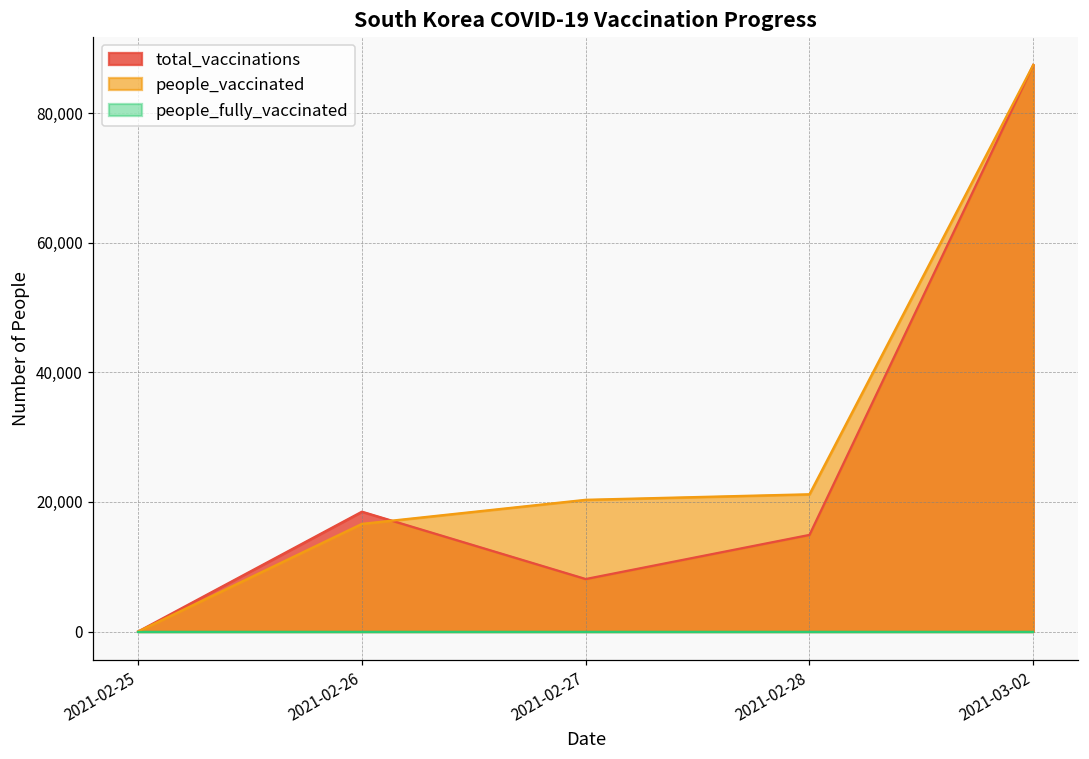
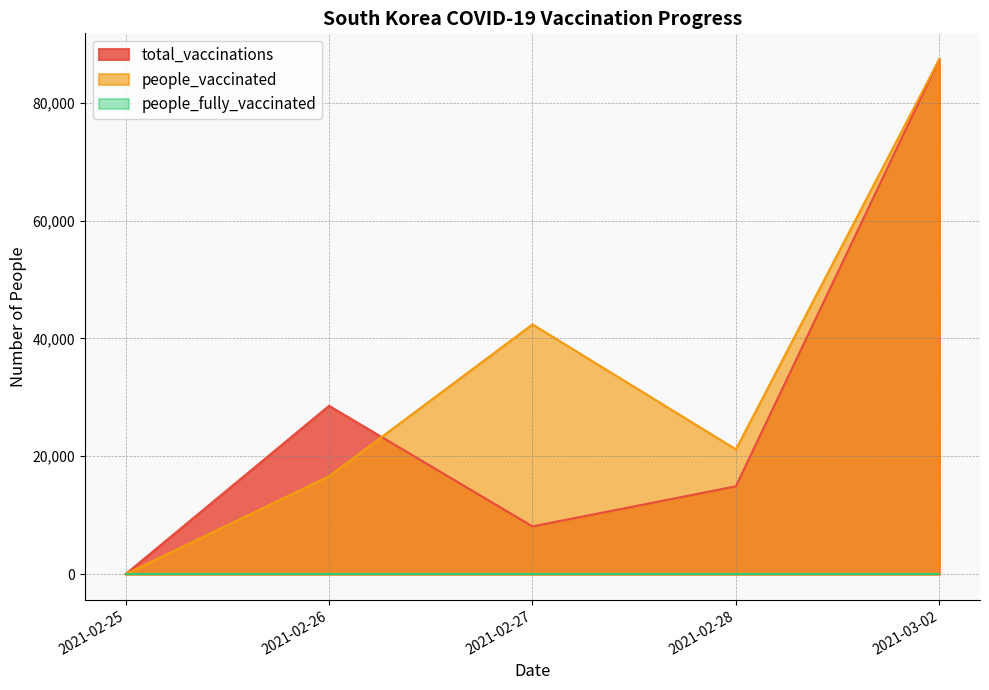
total_vaccinations, 2021-02-26: 18,000 -> 29,000
people_vaccinated, 2021-02-27: 20,000 -> 42,000
